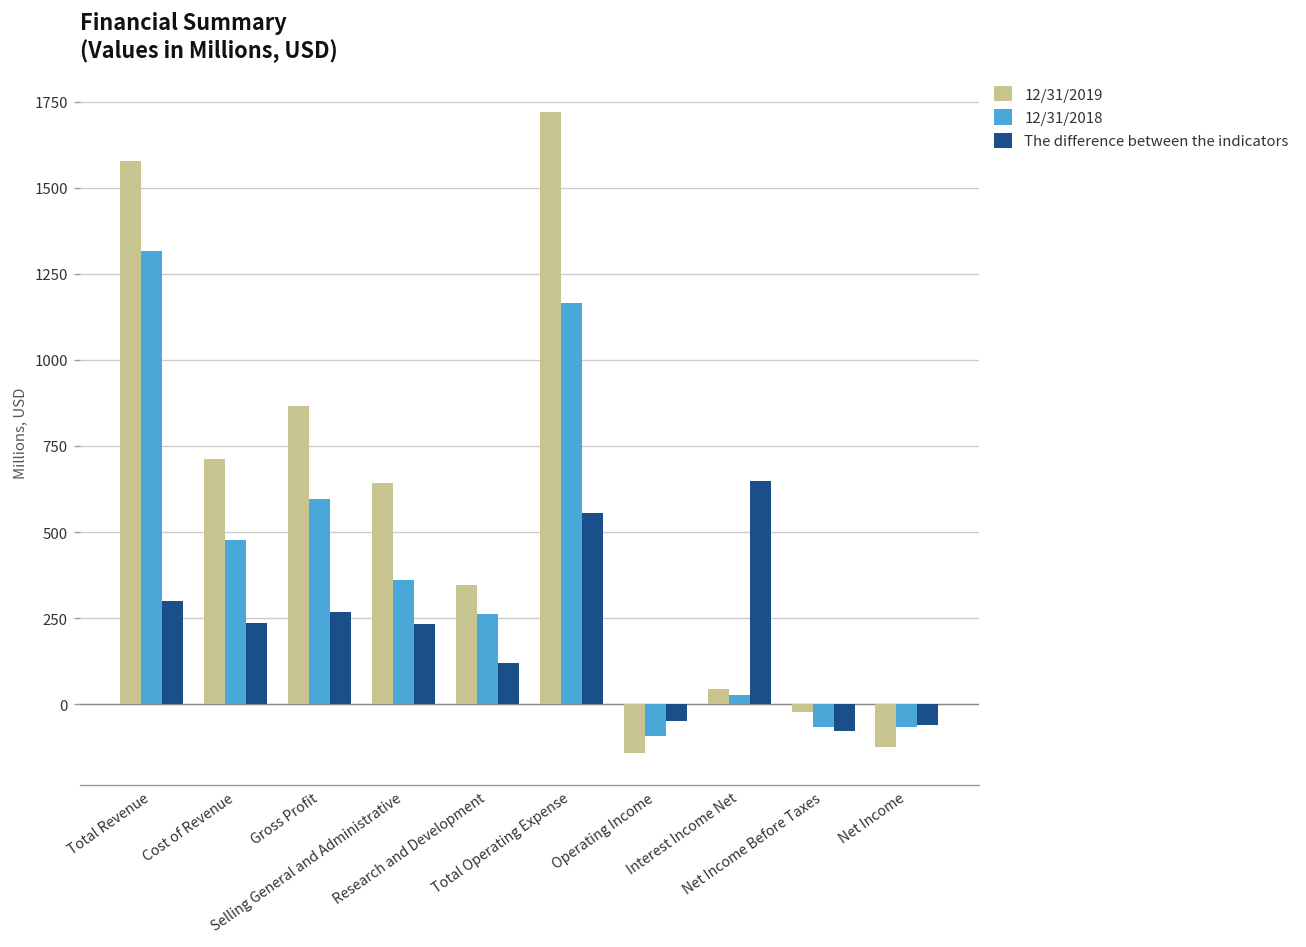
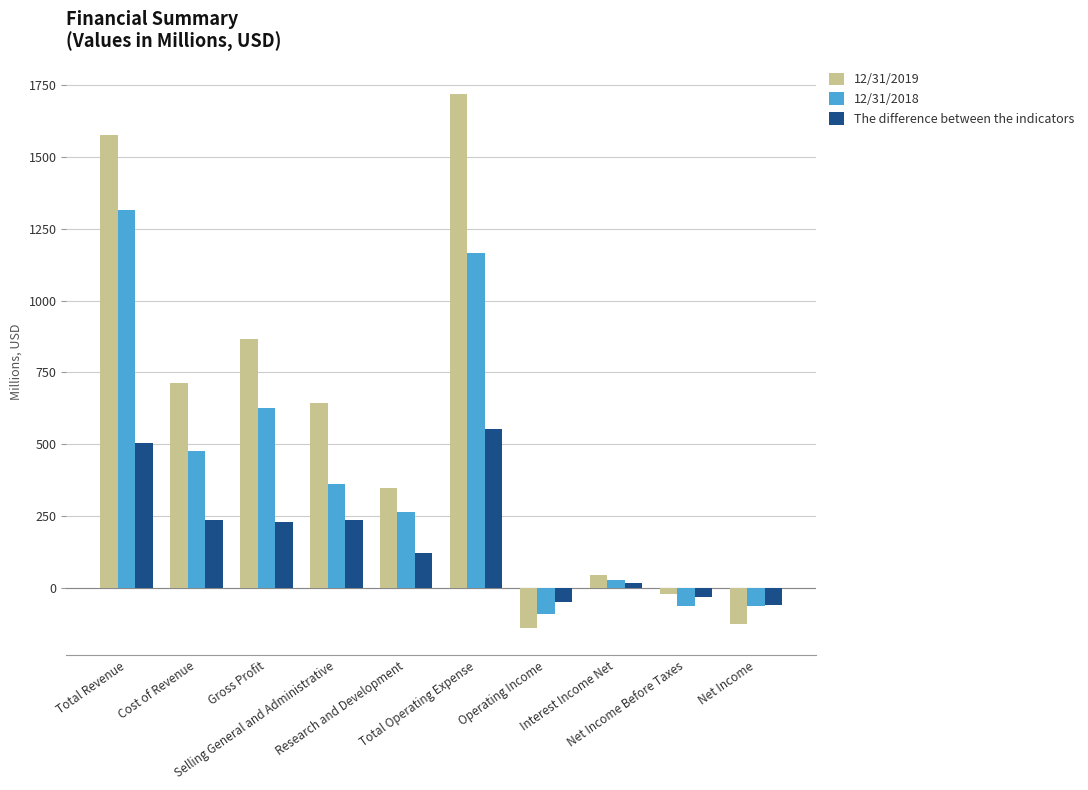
The difference between the indicators, Total Revenue: 300 -> 500
12/31/2018, Gross Profit: 600 -> 630
The difference between the indicators, Gross Profit: 270 -> 230
The difference between the indicators, Interest Income Net: 650 -> 20
The difference between the indicators, Net Income Before Taxes: -80 -> -30
